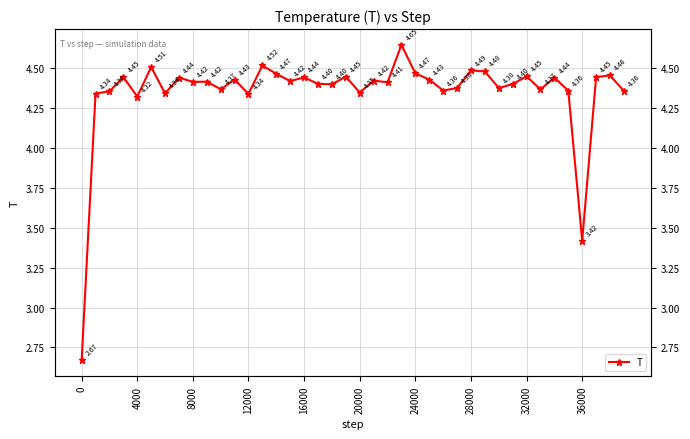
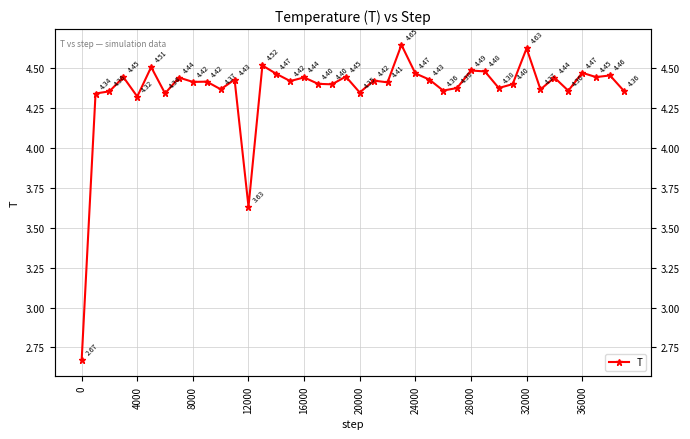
12000: 4.34 -> 3.63
32000: 4.45 -> 4.63
36000: 3.42 -> 4.47
